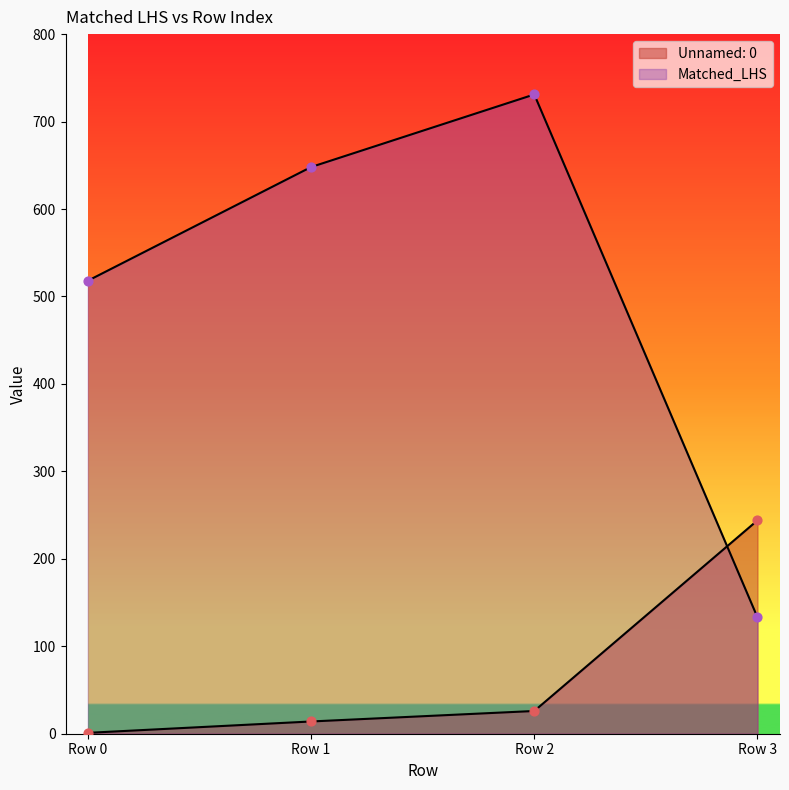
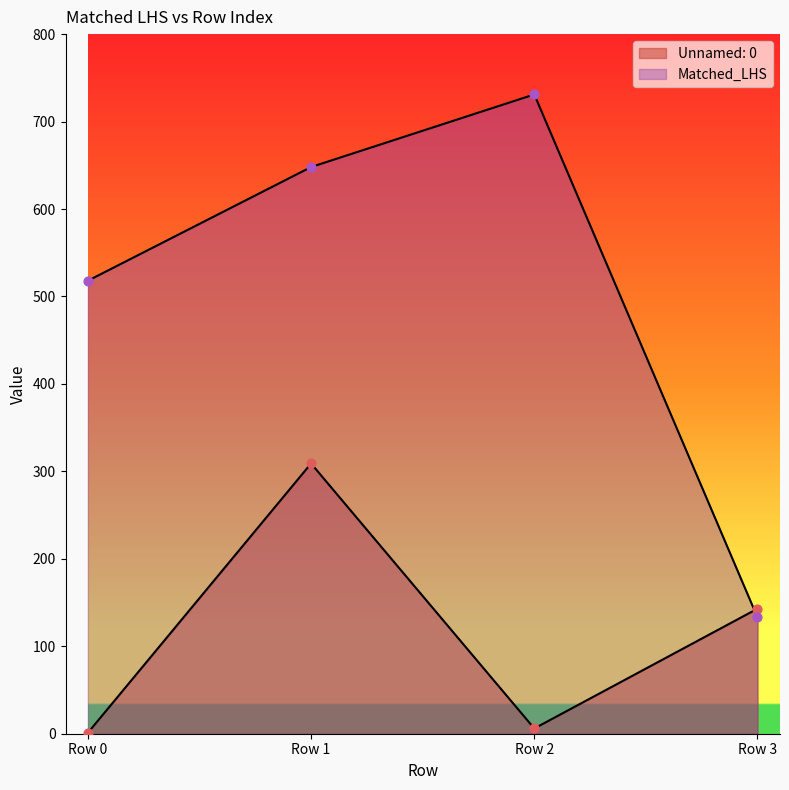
Unnamed: 0, Row 1: 10 -> 310
Unnamed: 0, Row 2: 30 -> 10
Unnamed: 0, Row 3: 240 -> 140
